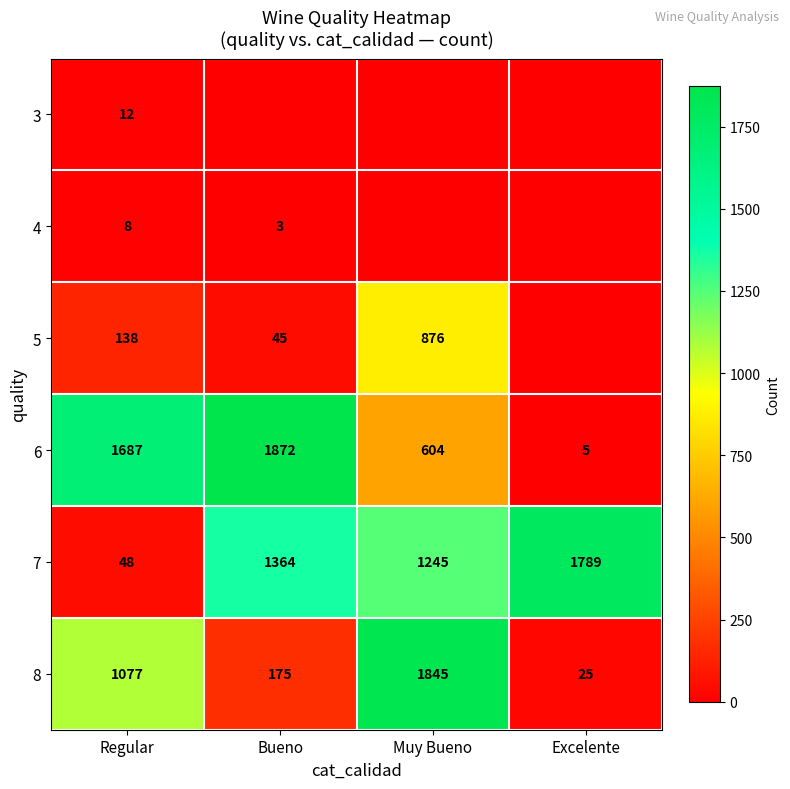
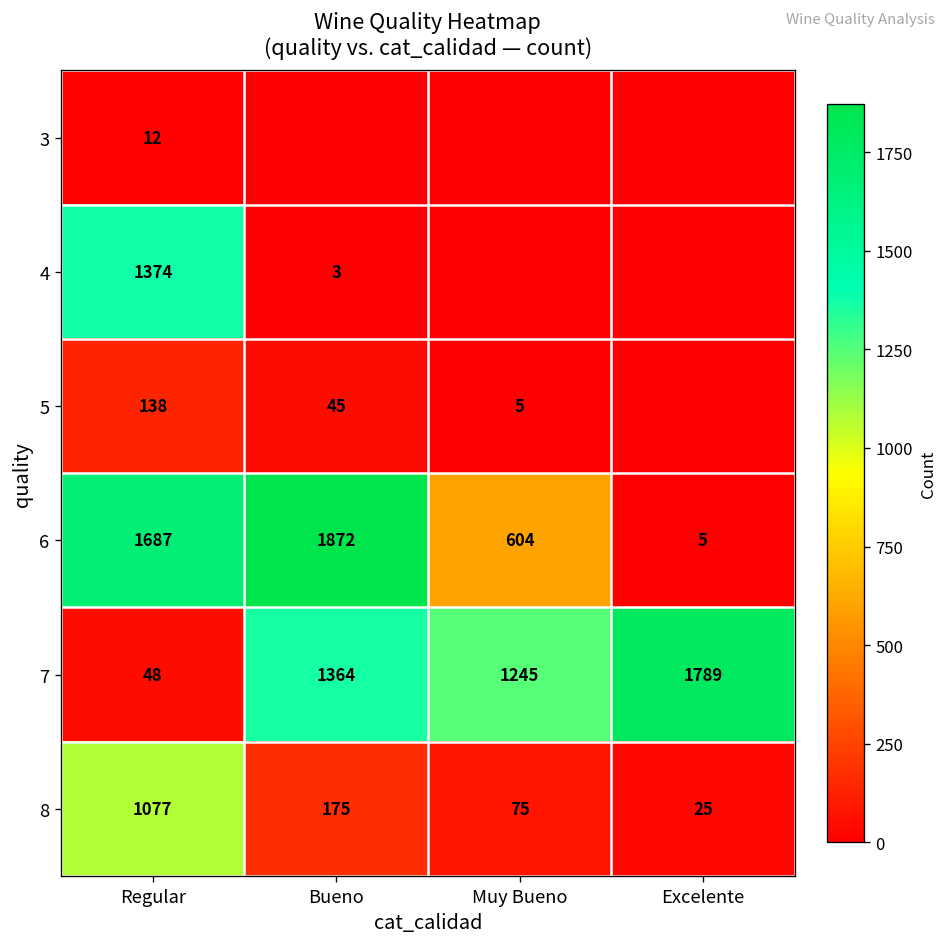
4, Regular: 8 -> 1374
5, Muy Bueno: 876 -> 5
8, Muy Bueno: 1845 -> 75
